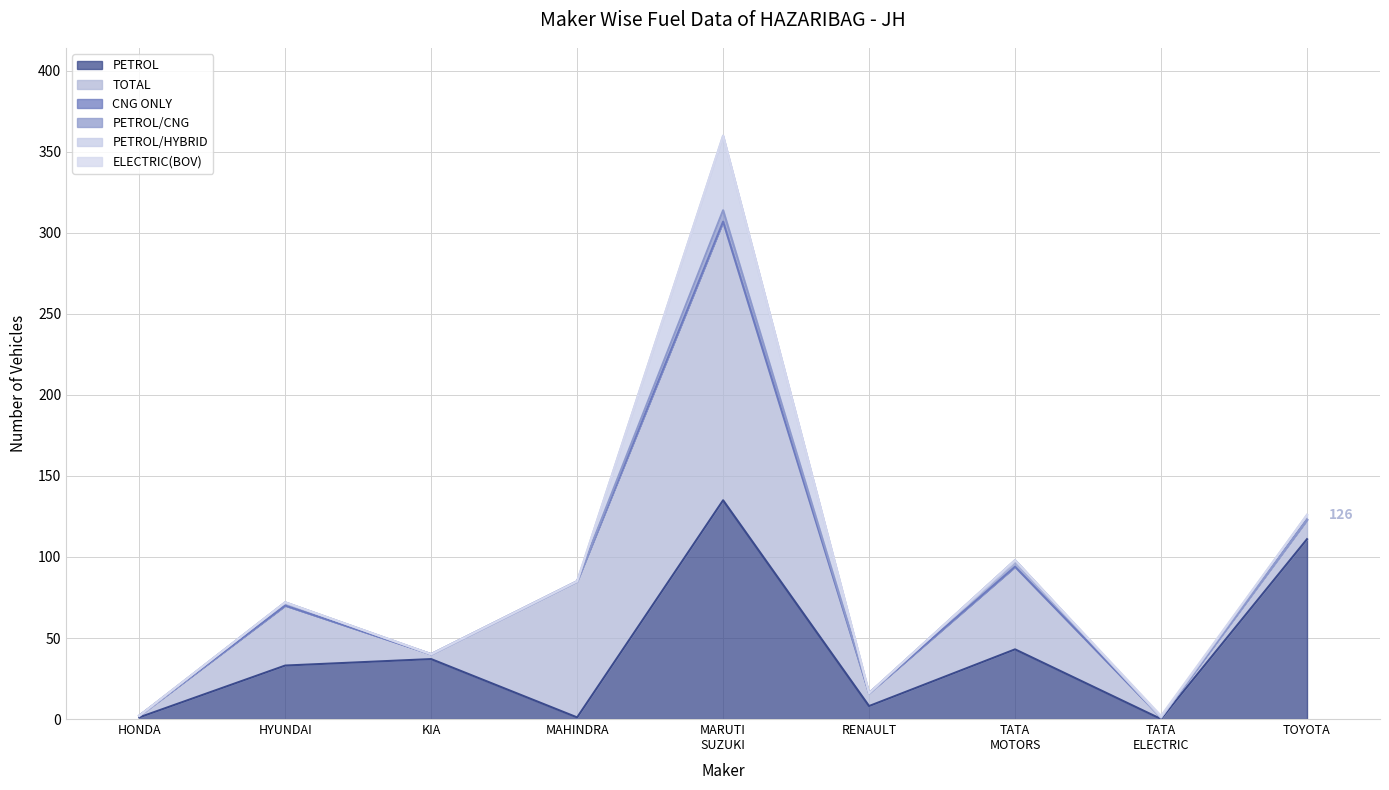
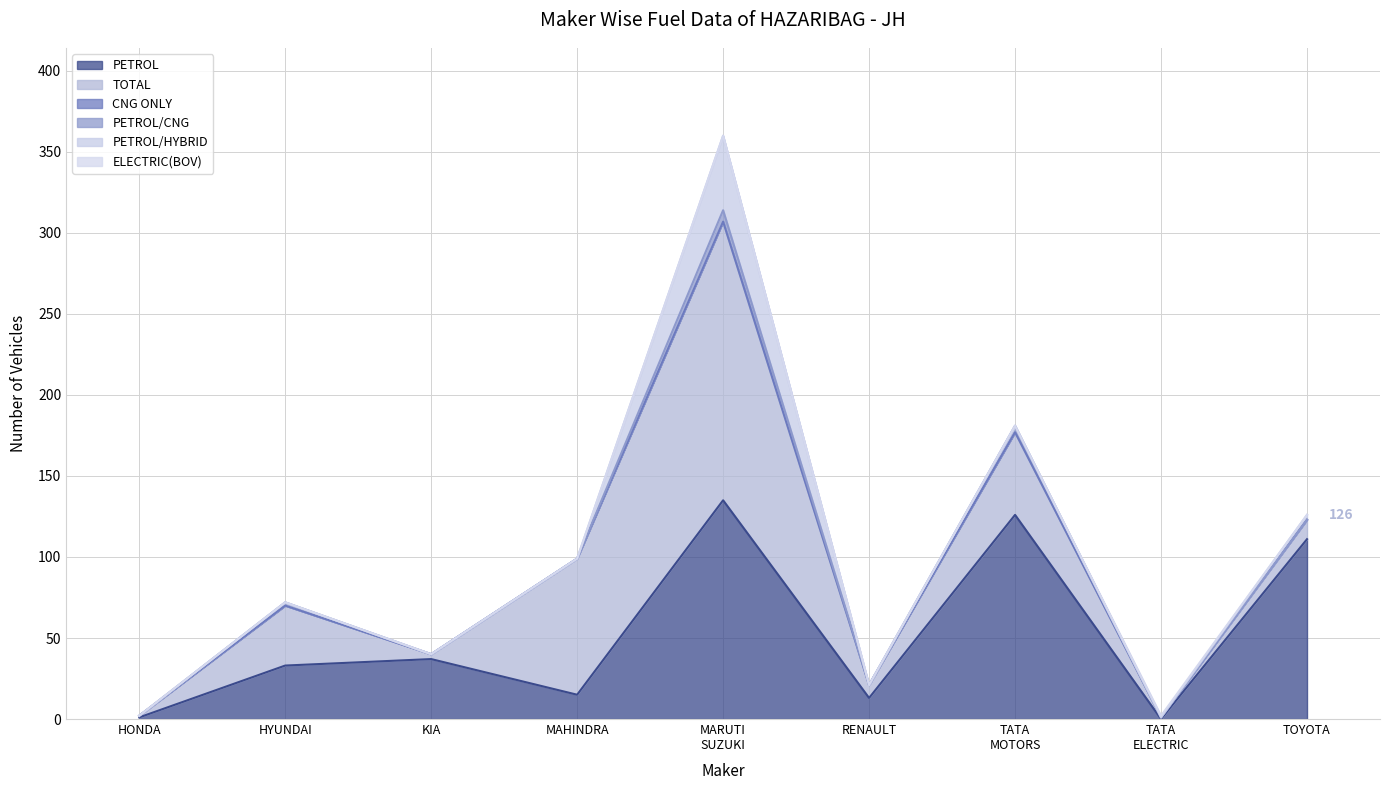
PETROL, MAHINDRA: 1 -> 15
PETROL, RENAULT: 8 -> 13
PETROL, TATA MOTORS: 43 -> 126
